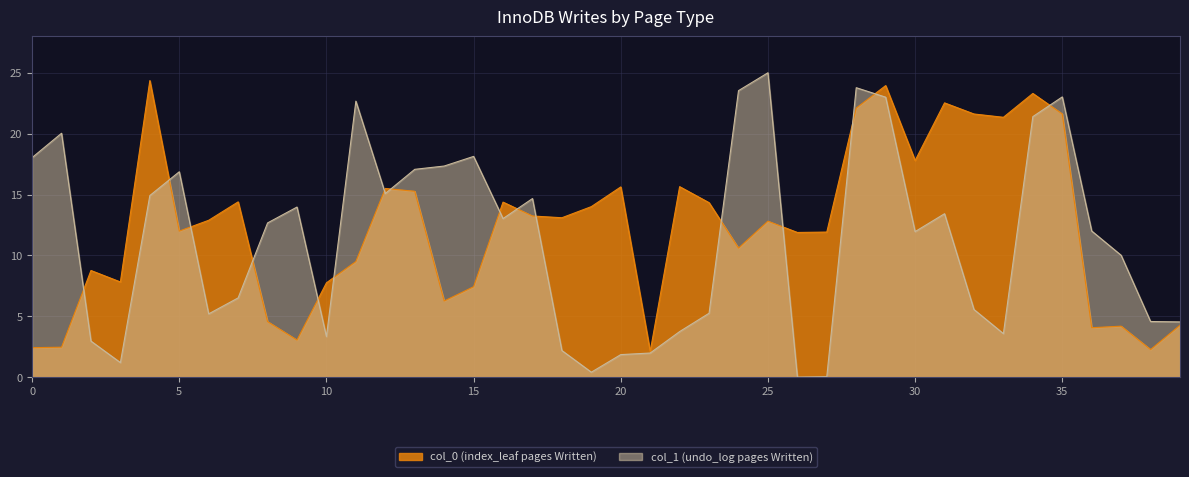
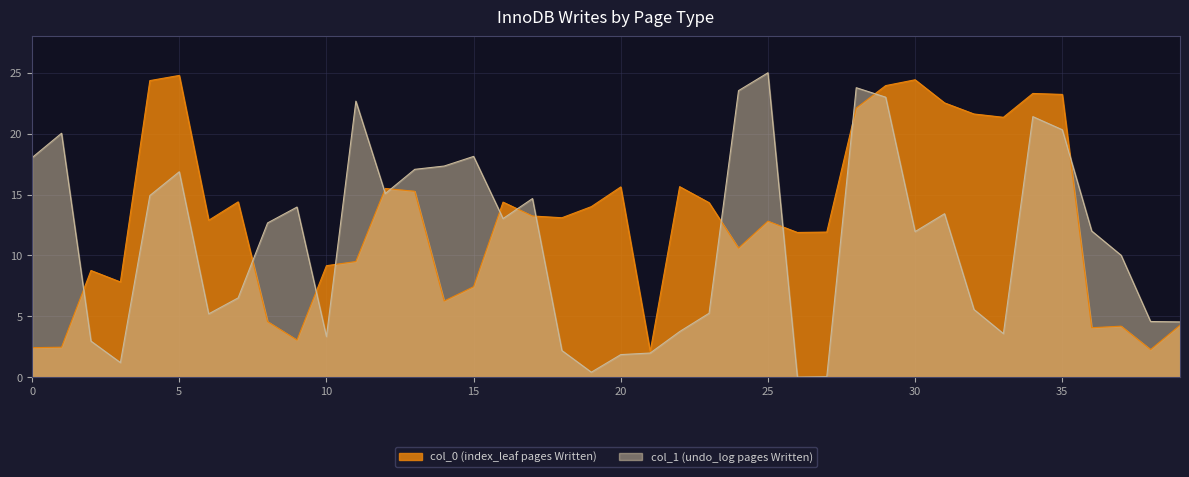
col_0 (index_leaf pages Written), 5: 12.0 -> 24.8
col_0 (index_leaf pages Written), 10: 7.7 -> 9.2
col_0 (index_leaf pages Written), 30: 17.8 -> 24.4
col_0 (index_leaf pages Written), 35: 21.6 -> 23.2
col_1 (undo_log pages Written), 35: 23.0 -> 20.3
